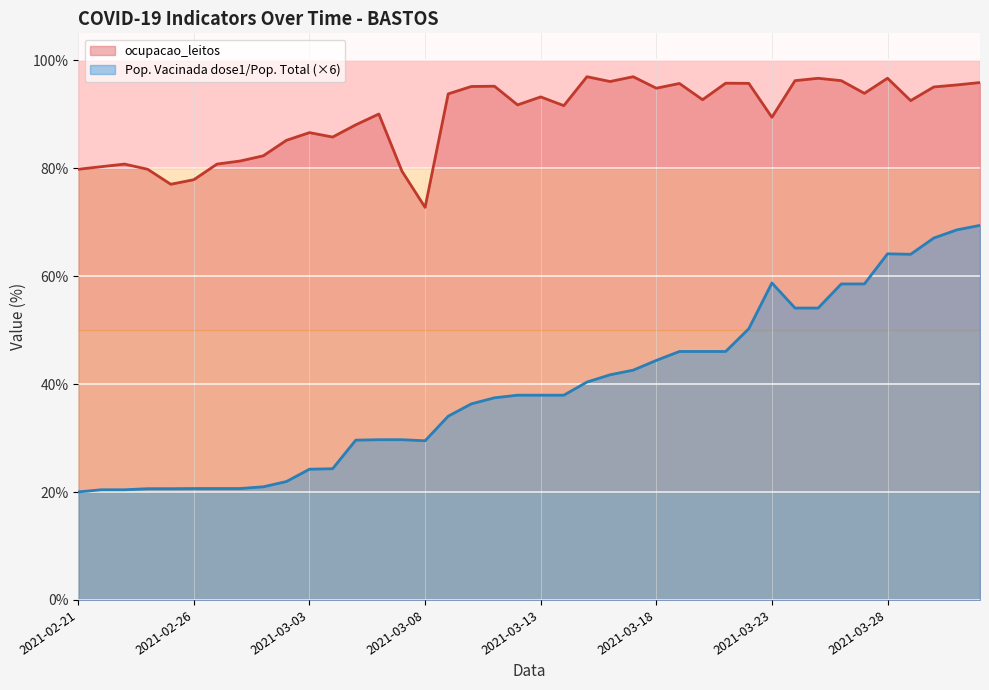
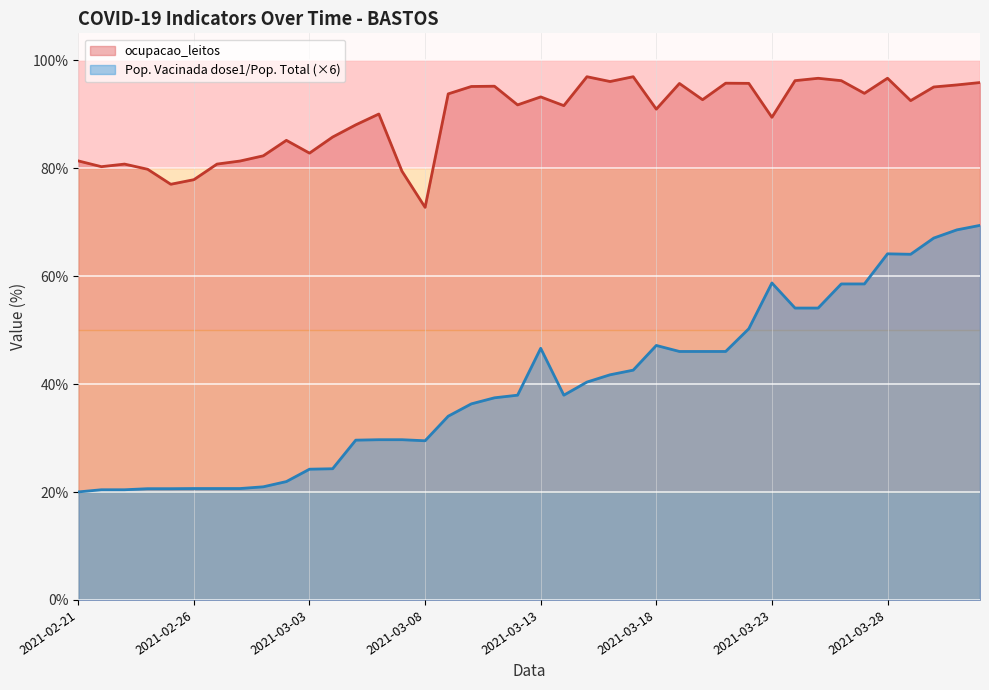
ocupacao_leitos, 2021-02-21: 80% -> 81%
ocupacao_leitos, 2021-03-03: 87% -> 83%
Pop. Vacinada dose1/Pop. Total (×6), 2021-03-13: 38% -> 47%
ocupacao_leitos, 2021-03-18: 95% -> 91%
Pop. Vacinada dose1/Pop. Total (×6), 2021-03-18: 44% -> 47%
